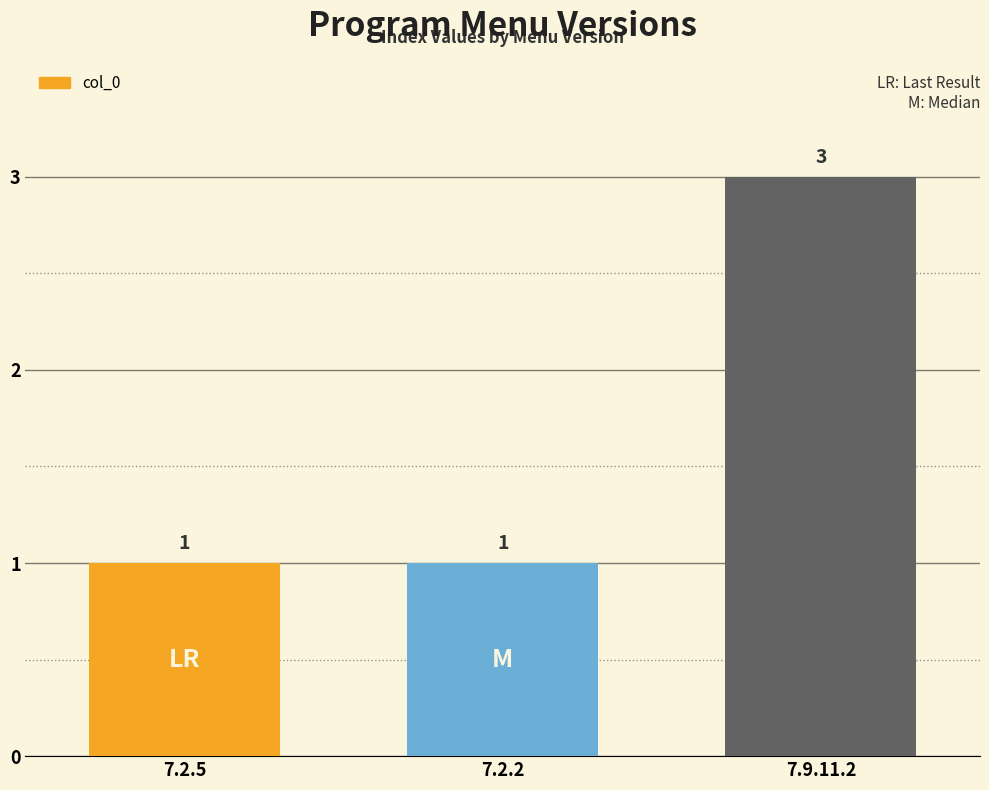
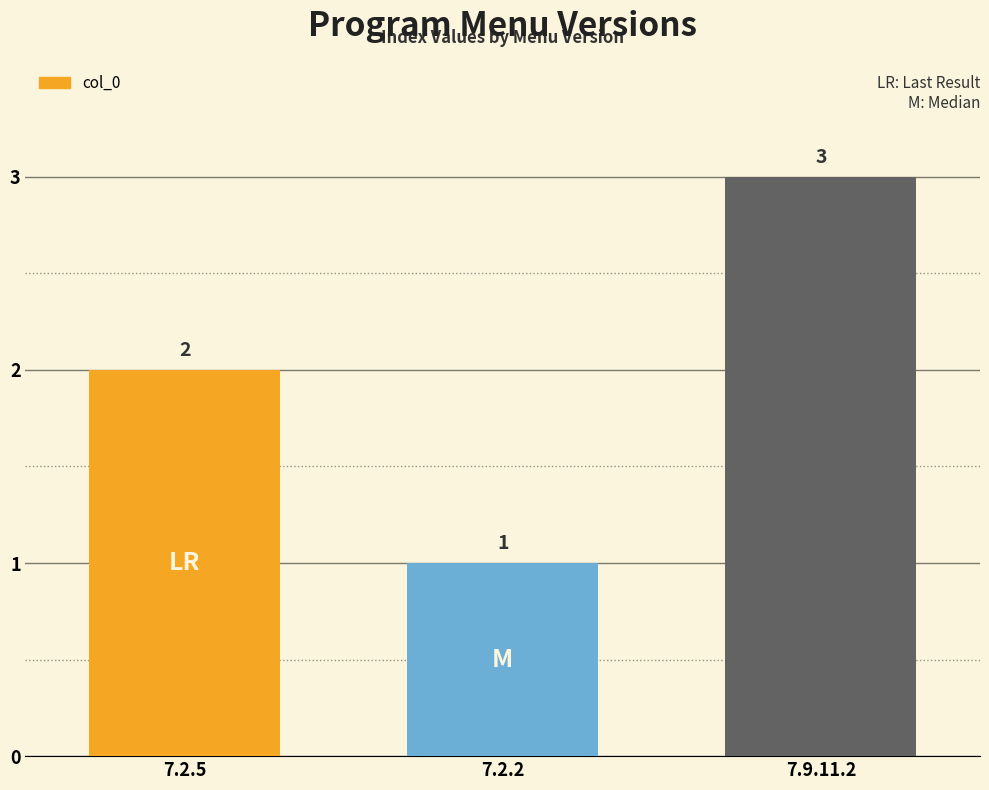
7.2.5: 1 -> 2
